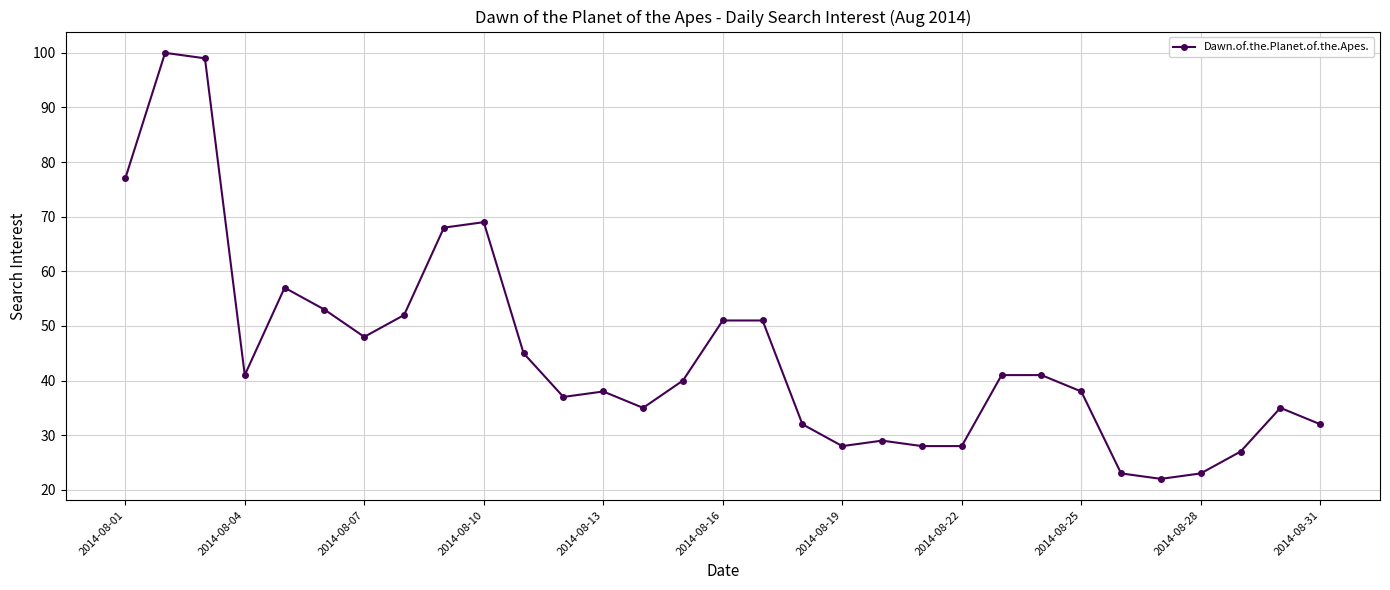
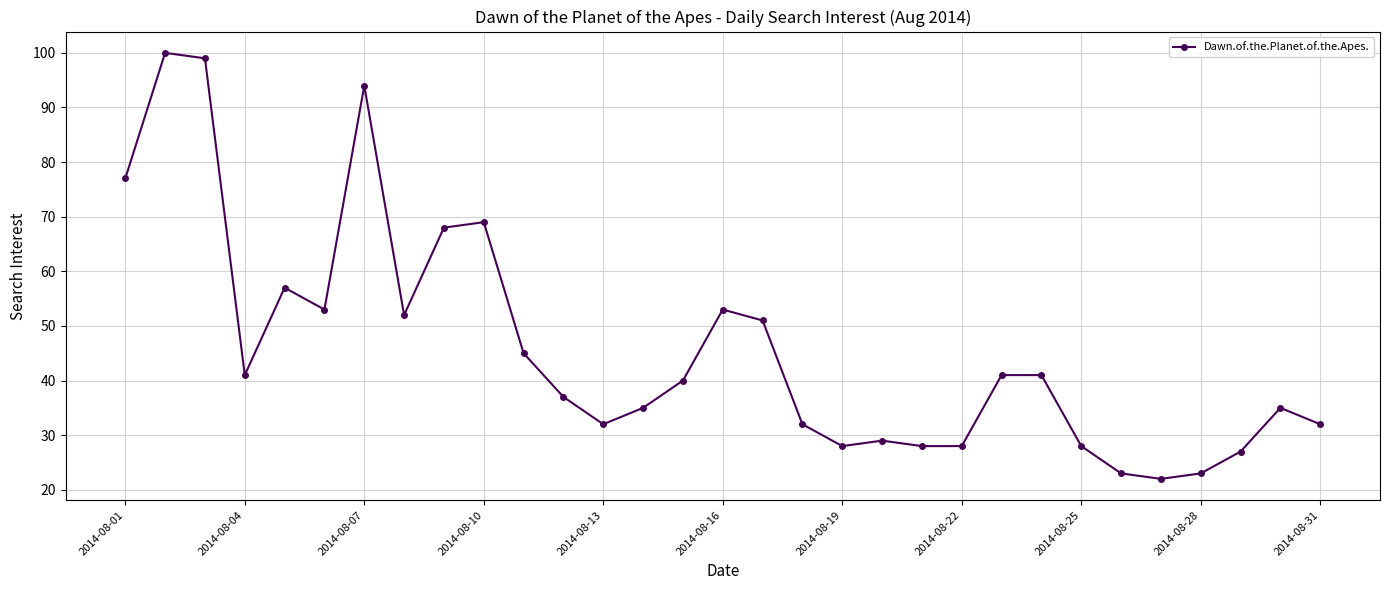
2014-08-07: 48 -> 94
2014-08-13: 38 -> 32
2014-08-16: 51 -> 53
2014-08-25: 38 -> 28
